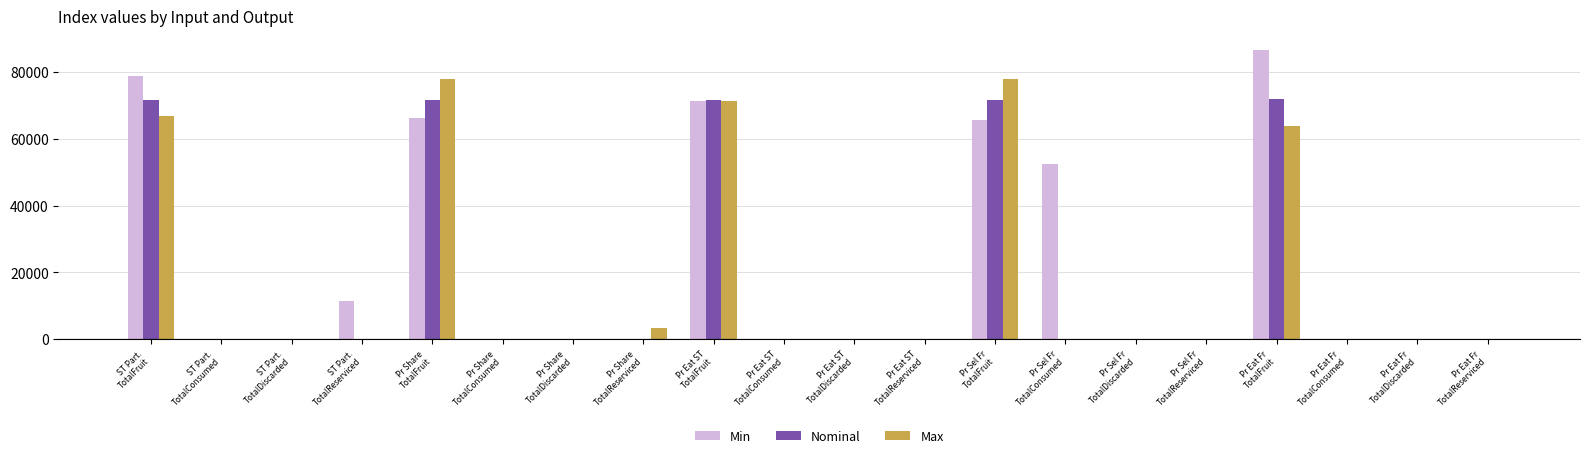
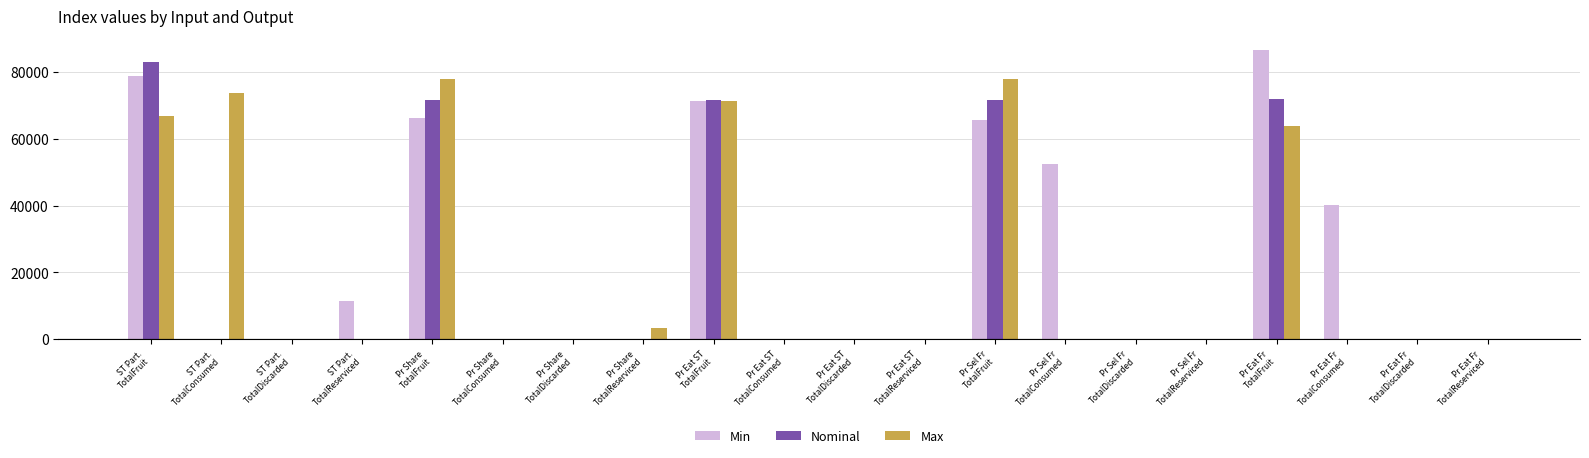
Nominal, ST Part. TotalFruit: 72000 -> 83000
Max, ST Part. TotalConsumed: 0 -> 74000
Min, Pr Eat Fr TotalConsumed: 0 -> 40000
